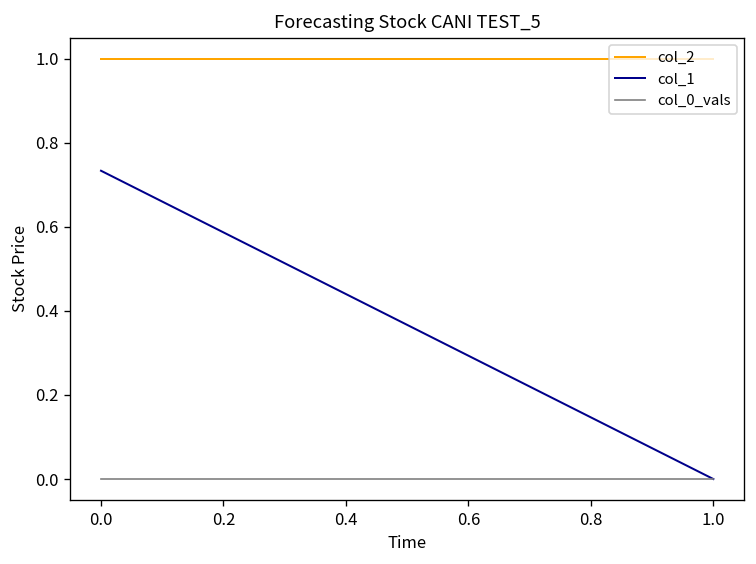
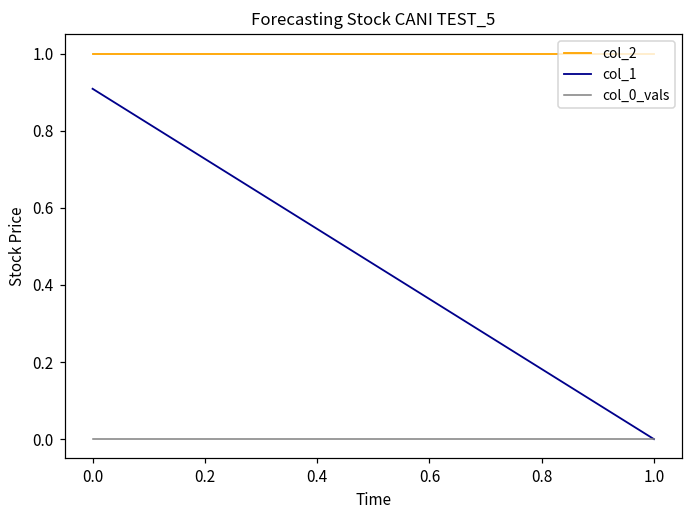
col_1, 0.0: 0.73 -> 0.91
